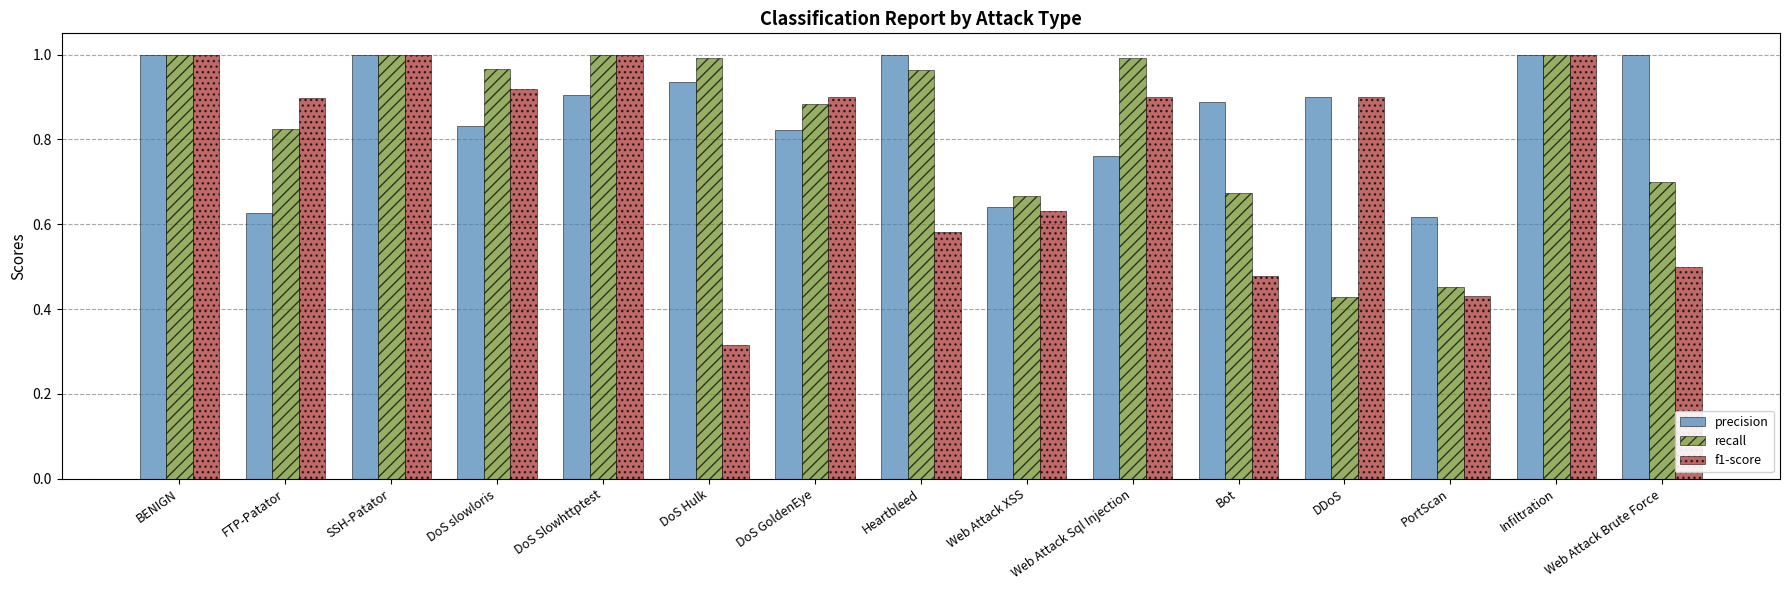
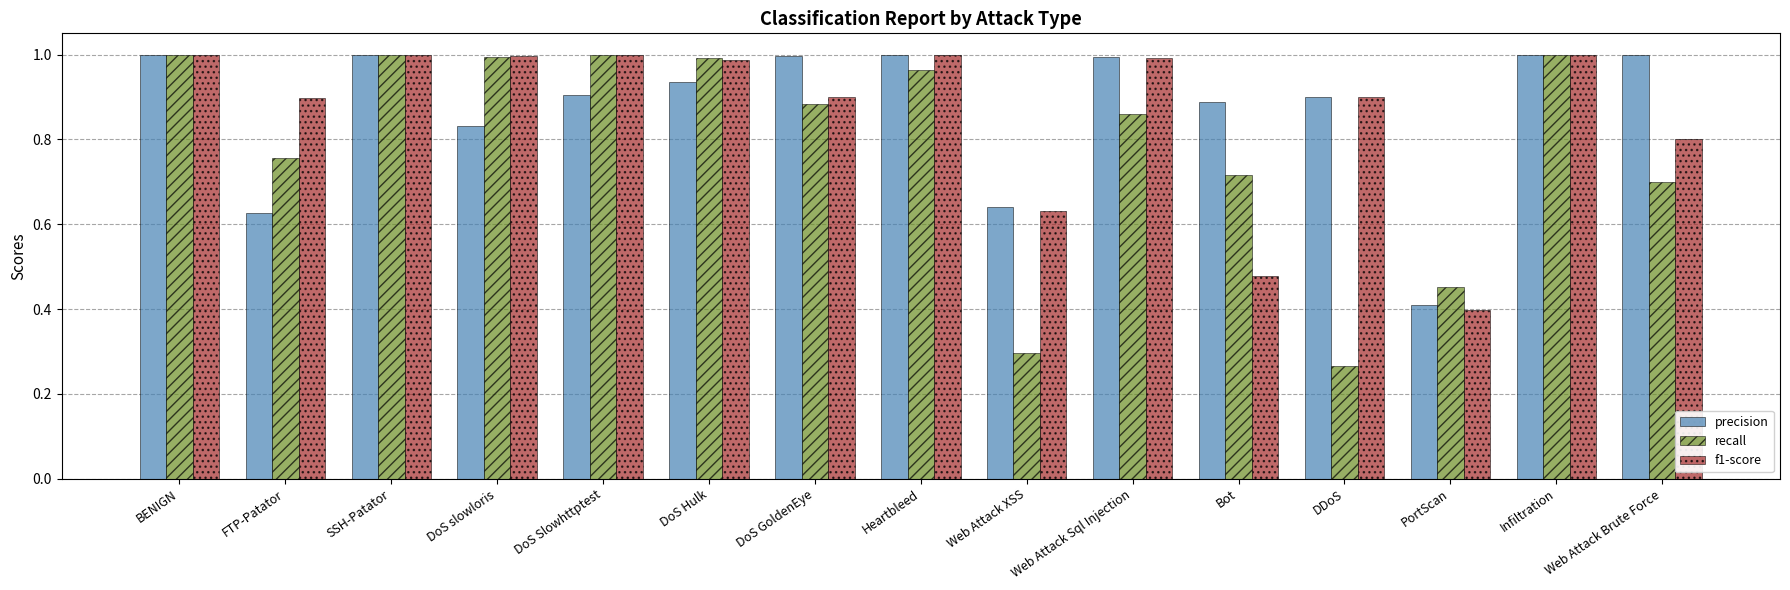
recall, FTP-Patator: 0.83 -> 0.75
recall, DoS slowloris: 0.97 -> 1.00
f1-score, DoS slowloris: 0.92 -> 1.00
f1-score, DoS Hulk: 0.32 -> 0.99
precision, DoS GoldenEye: 0.82 -> 1.00
f1-score, Heartbleed: 0.58 -> 1.00
recall, Web Attack XSS: 0.67 -> 0.30
precision, Web Attack Sql Injection: 0.76 -> 0.99
recall, Web Attack Sql Injection: 0.99 -> 0.86
f1-score, Web Attack Sql Injection: 0.90 -> 0.99
recall, Bot: 0.67 -> 0.72
recall, DDoS: 0.43 -> 0.27
precision, PortScan: 0.62 -> 0.41
f1-score, PortScan: 0.43 -> 0.40
f1-score, Web Attack Brute Force: 0.5 -> 0.8
